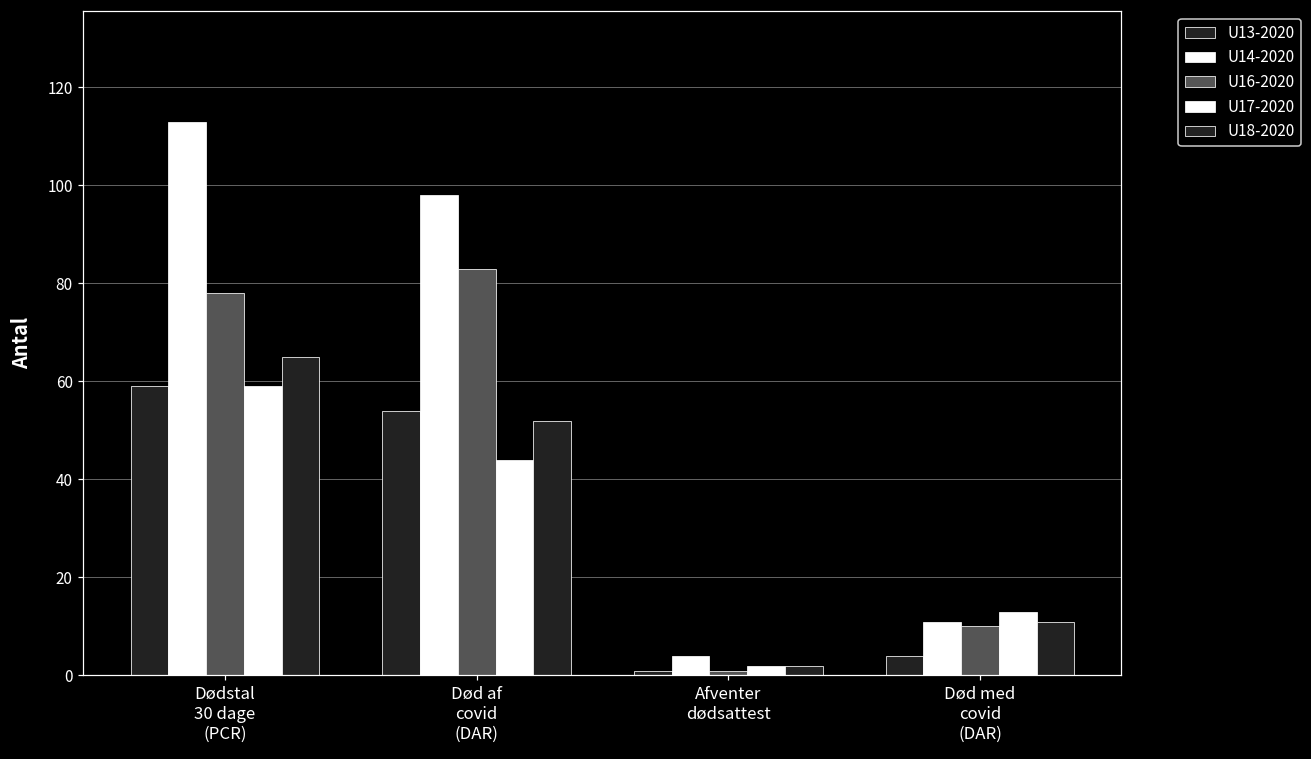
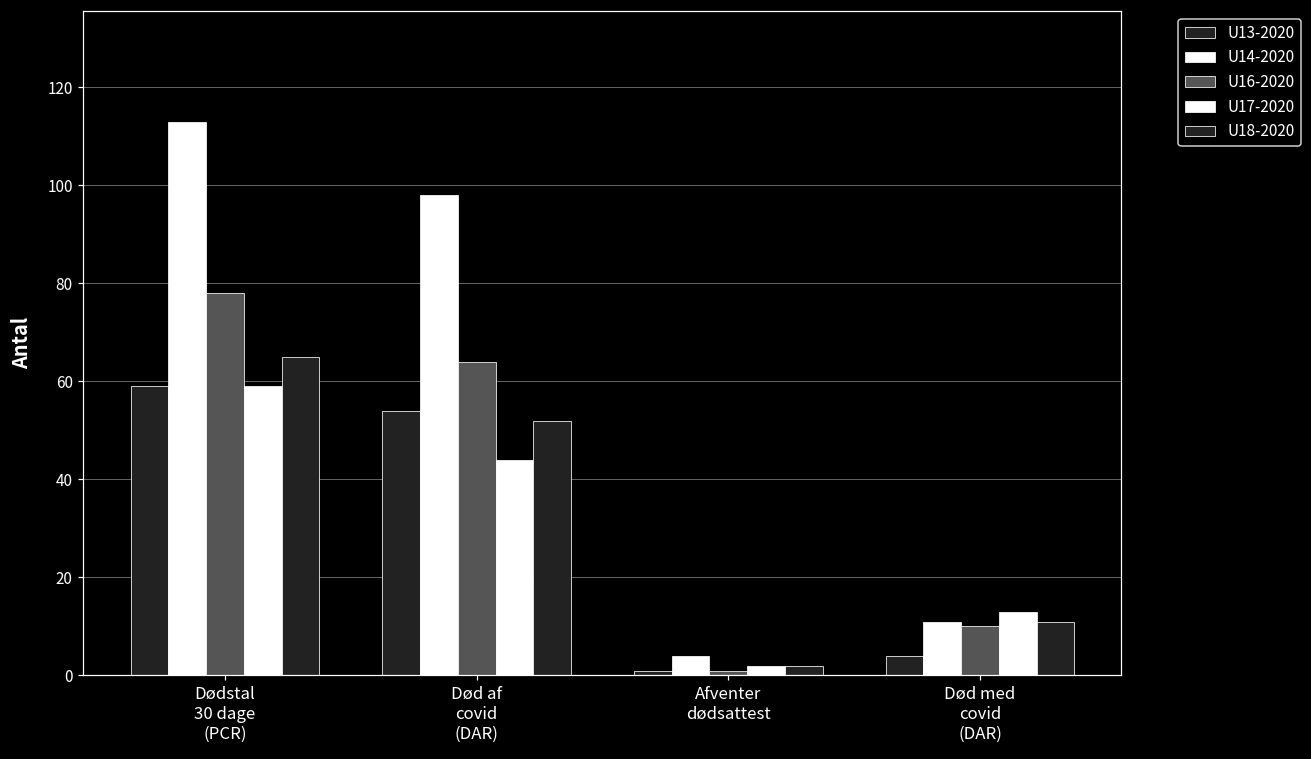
U16-2020, Død af covid (DAR): 83 -> 64
